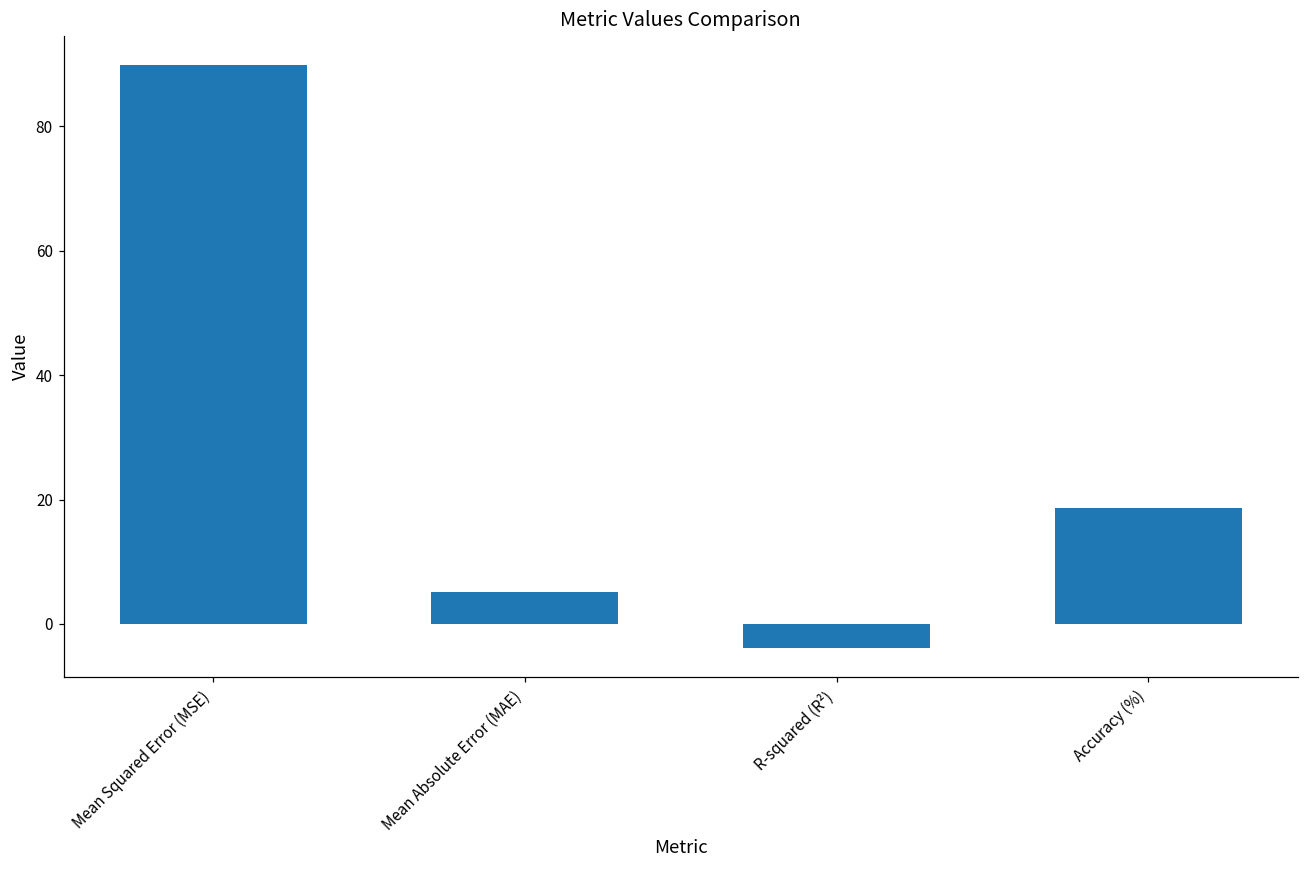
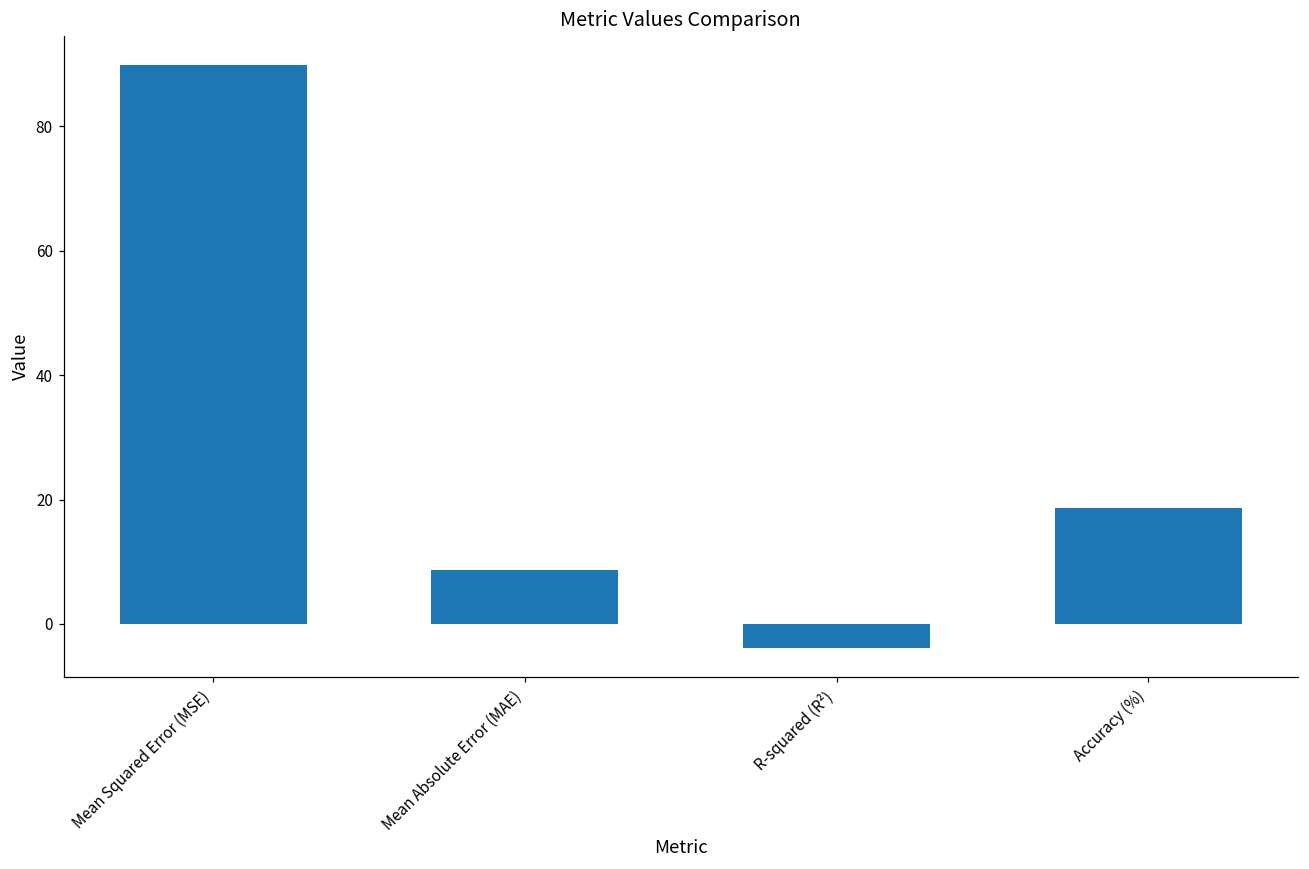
Mean Absolute Error (MAE): 5 -> 9
